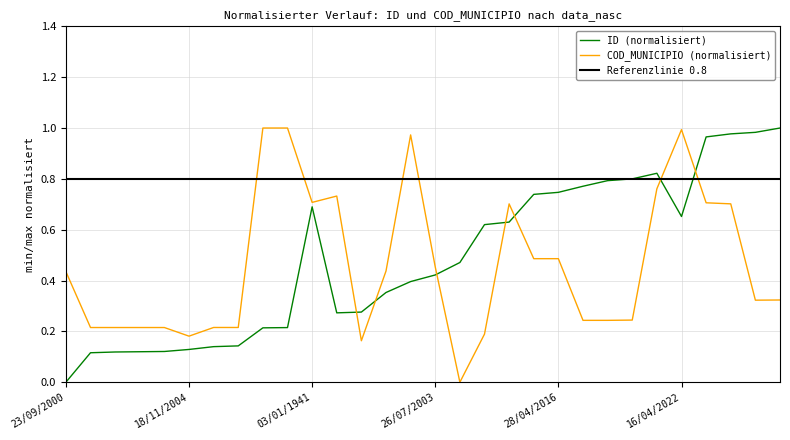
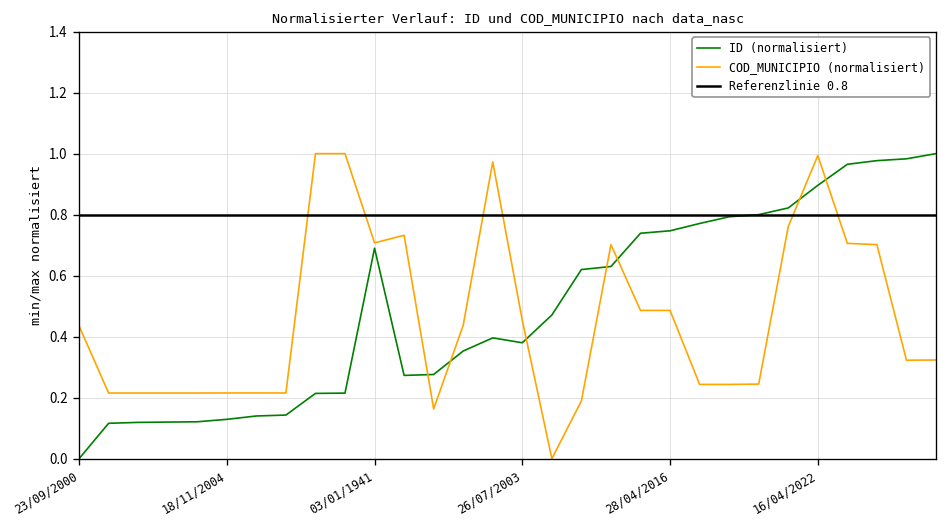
COD_MUNICIPIO (normalisiert), 18/11/2004: 0.18 -> 0.22
ID (normalisiert), 26/07/2003: 0.42 -> 0.38
ID (normalisiert), 16/04/2022: 0.65 -> 0.90
